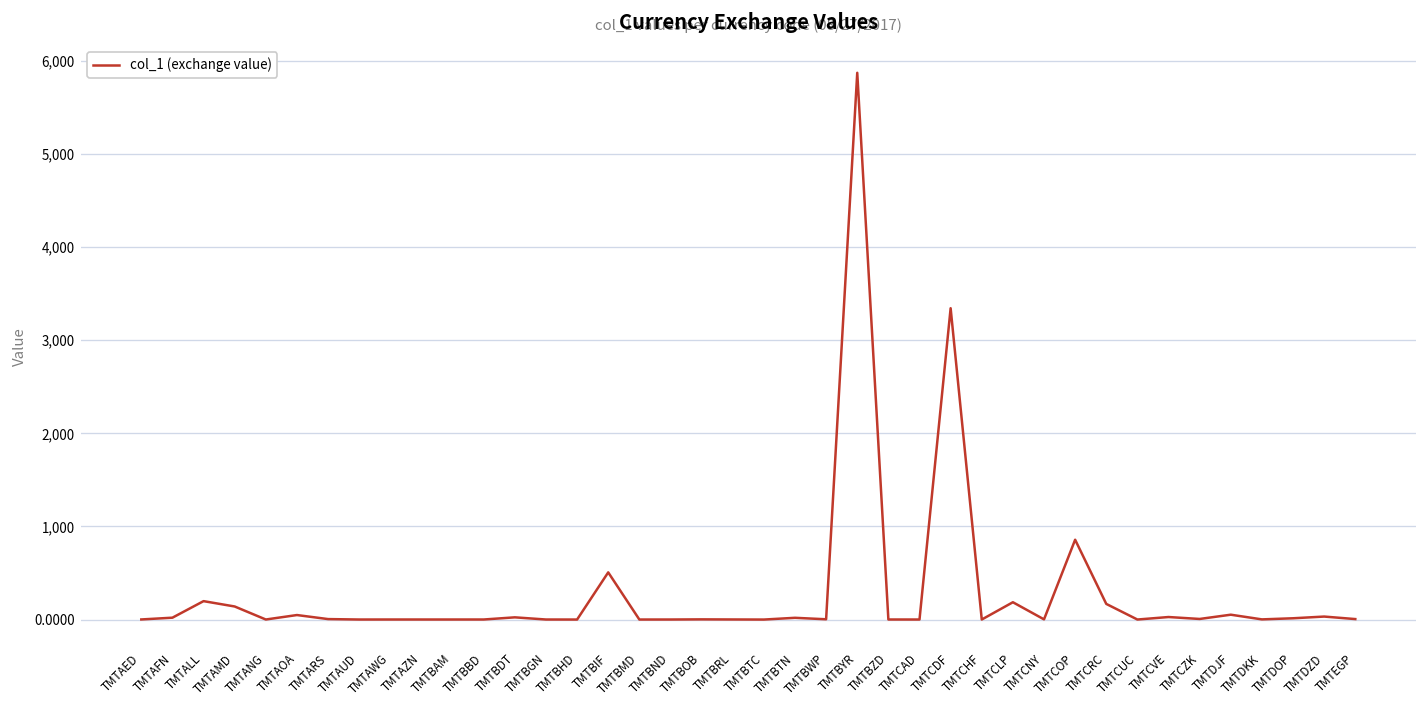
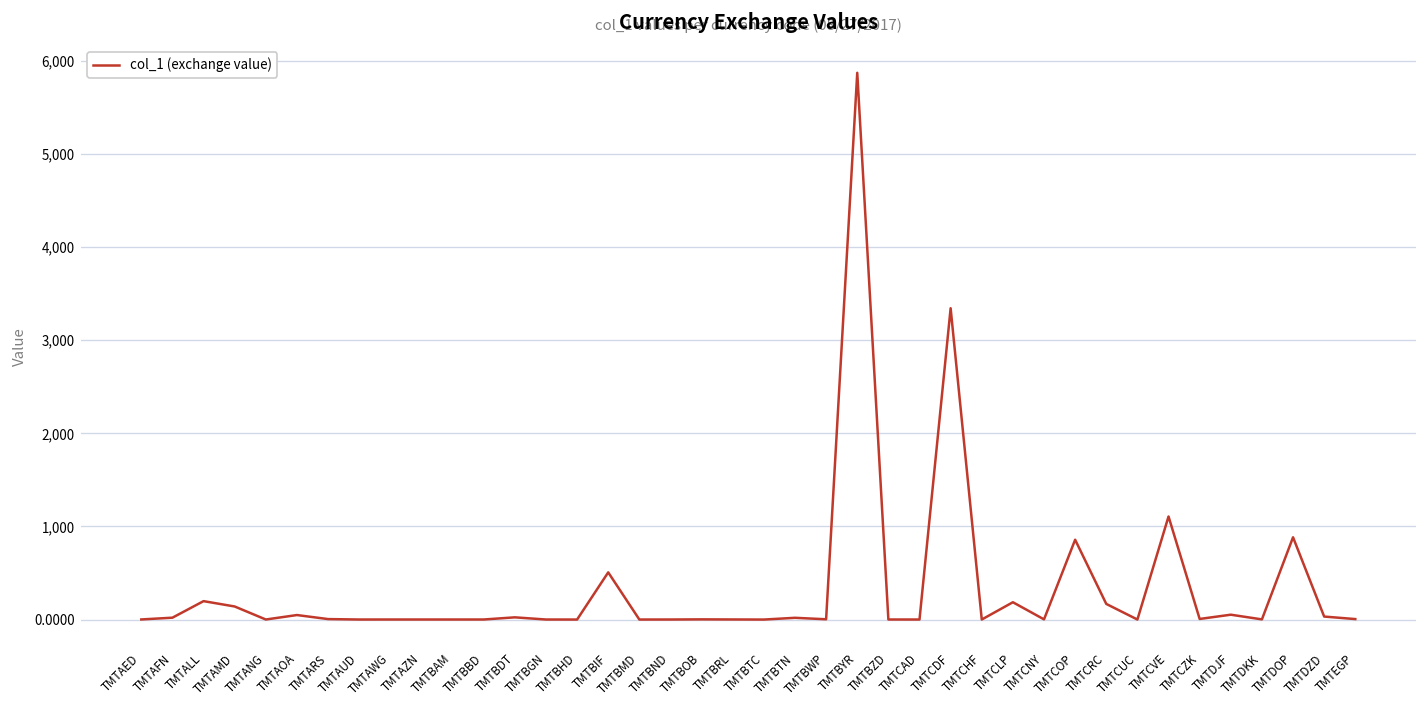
TMTCVE: 0 -> 1,100
TMTDOP: 0 -> 900
